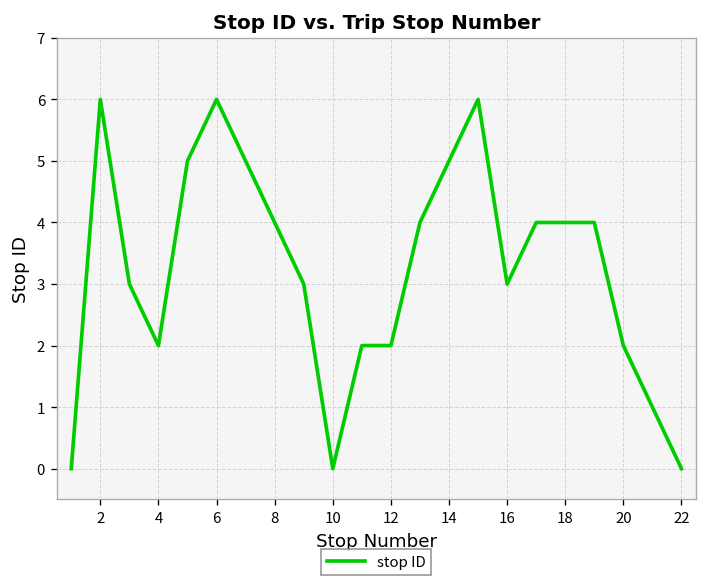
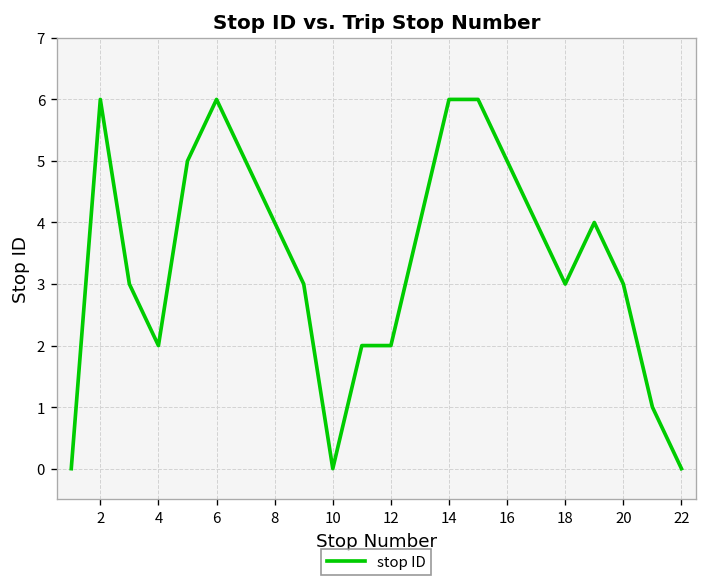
14: 5 -> 6
16: 3 -> 5
18: 4 -> 3
20: 2 -> 3
